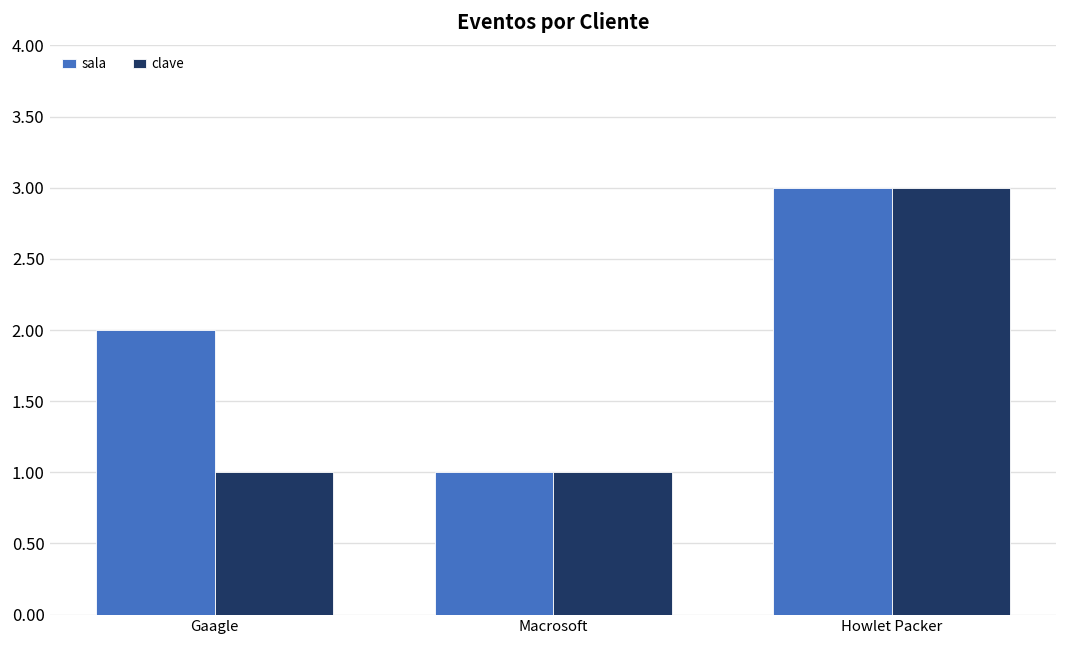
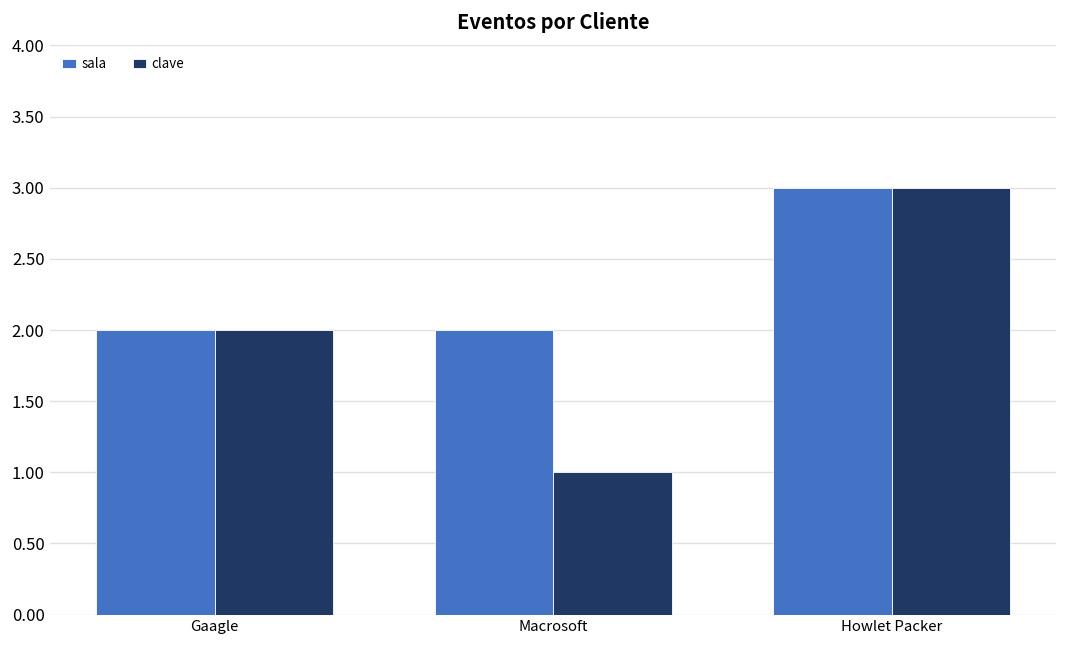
clave, Gaagle: 1 -> 2
sala, Macrosoft: 1 -> 2
